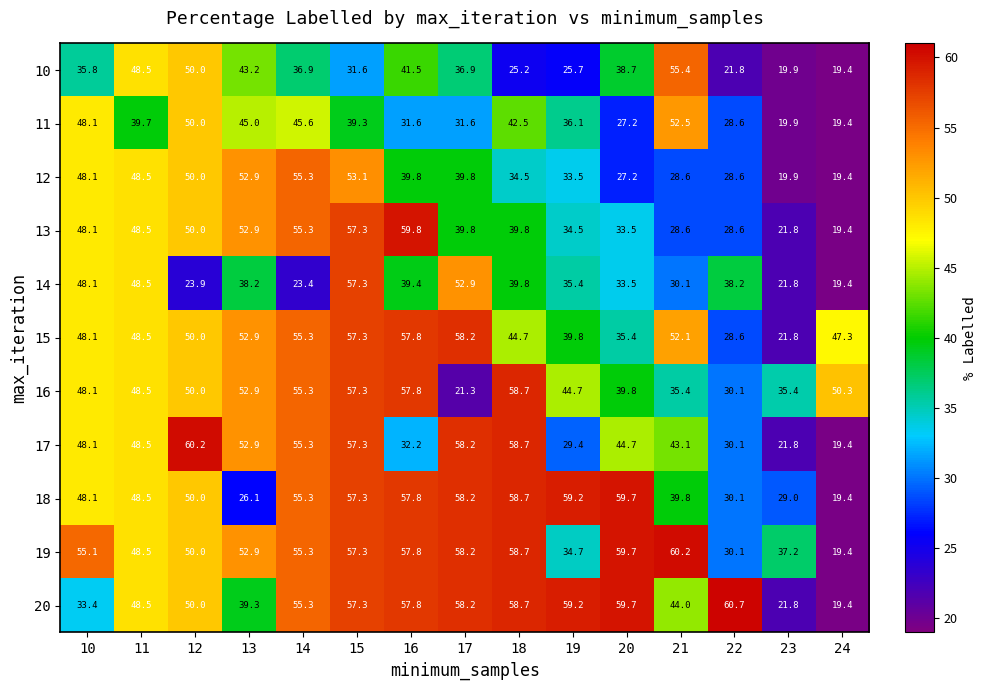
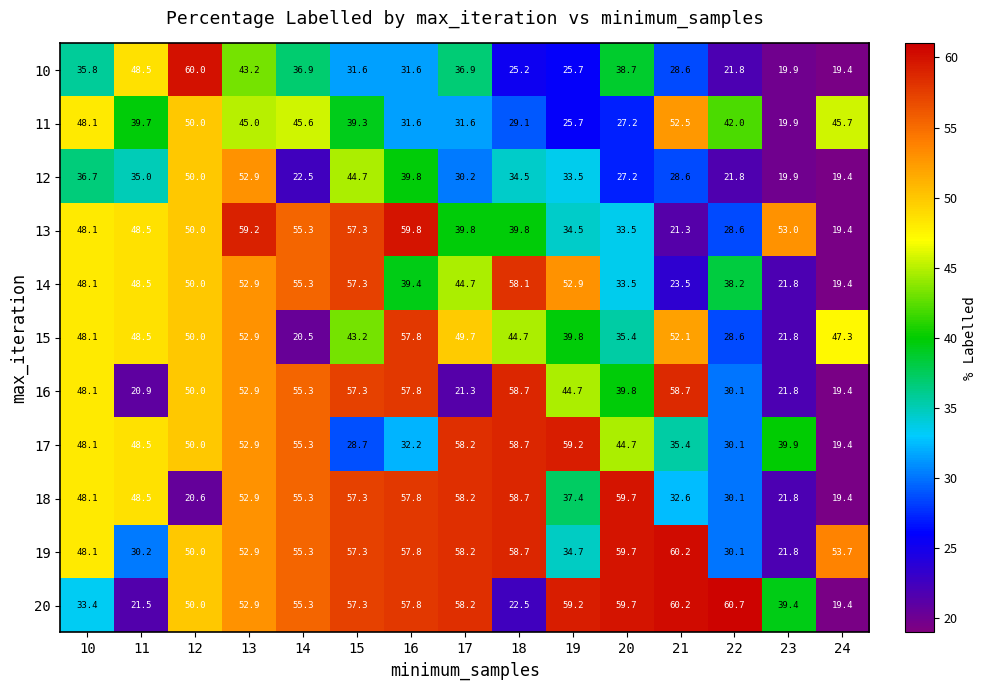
10, 12: 50.0 -> 60.0
10, 16: 41.5 -> 31.6
10, 21: 55.4 -> 28.6
11, 18: 42.5 -> 29.1
11, 19: 36.1 -> 25.7
11, 22: 28.6 -> 42.0
11, 24: 19.4 -> 45.7
12, 10: 48.1 -> 36.7
12, 11: 48.5 -> 35.0
12, 14: 55.3 -> 22.5
12, 15: 53.1 -> 44.7
12, 17: 39.8 -> 30.2
12, 22: 28.6 -> 21.8
13, 13: 52.9 -> 59.2
13, 21: 28.6 -> 21.3
13, 23: 21.8 -> 53.0
14, 12: 23.9 -> 50.0
14, 13: 38.2 -> 52.9
14, 14: 23.4 -> 55.3
14, 17: 52.9 -> 44.7
14, 18: 39.8 -> 58.1
14, 19: 35.4 -> 52.9
14, 21: 30.1 -> 23.5
15, 14: 55.3 -> 20.5
15, 15: 57.3 -> 43.2
15, 17: 58.2 -> 49.7
16, 11: 48.5 -> 20.9
16, 21: 35.4 -> 58.7
16, 23: 35.4 -> 21.8
16, 24: 50.3 -> 19.4
17, 12: 60.2 -> 50.0
17, 15: 57.3 -> 28.7
17, 19: 29.4 -> 59.2
17, 21: 43.1 -> 35.4
17, 23: 21.8 -> 39.9
18, 12: 50.0 -> 20.6
18, 13: 26.1 -> 52.9
18, 19: 59.2 -> 37.4
18, 21: 39.8 -> 32.6
18, 23: 29.0 -> 21.8
19, 10: 55.1 -> 48.1
19, 11: 48.5 -> 30.2
19, 23: 37.2 -> 21.8
19, 24: 19.4 -> 53.7
20, 11: 48.5 -> 21.5
20, 13: 39.3 -> 52.9
20, 18: 58.7 -> 22.5
20, 21: 44.0 -> 60.2
20, 23: 21.8 -> 39.4
